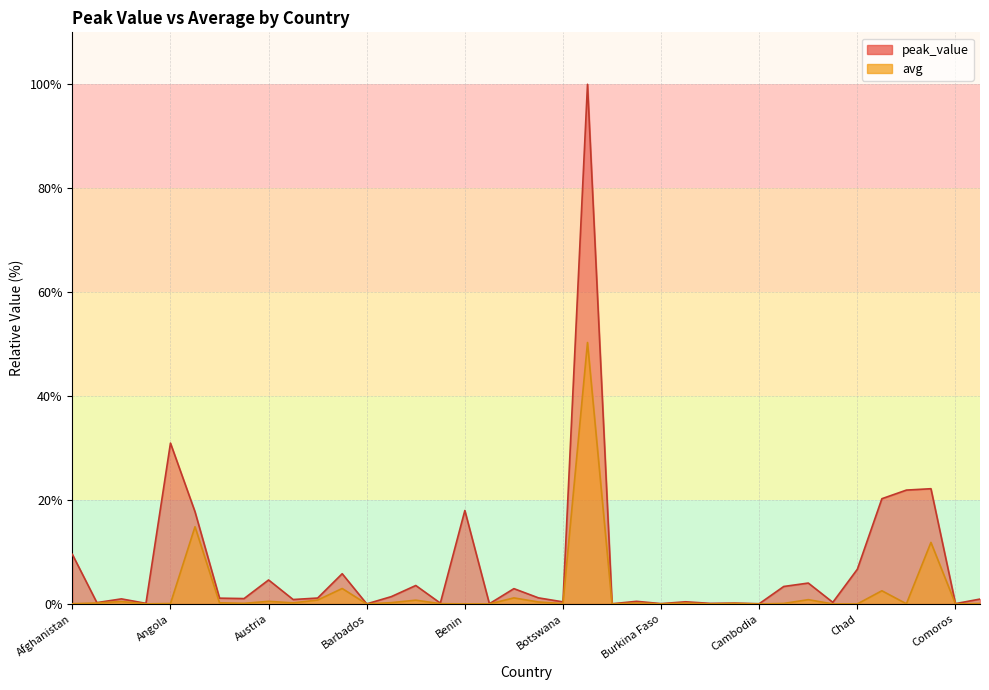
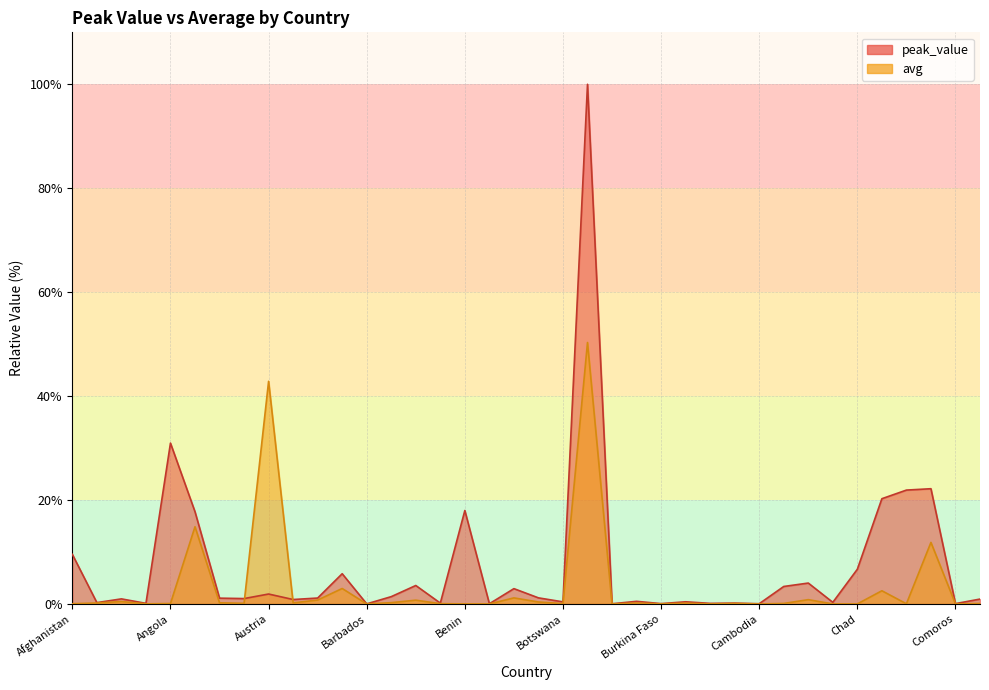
peak_value, Austria: 5% -> 2%
avg, Austria: 1% -> 43%
